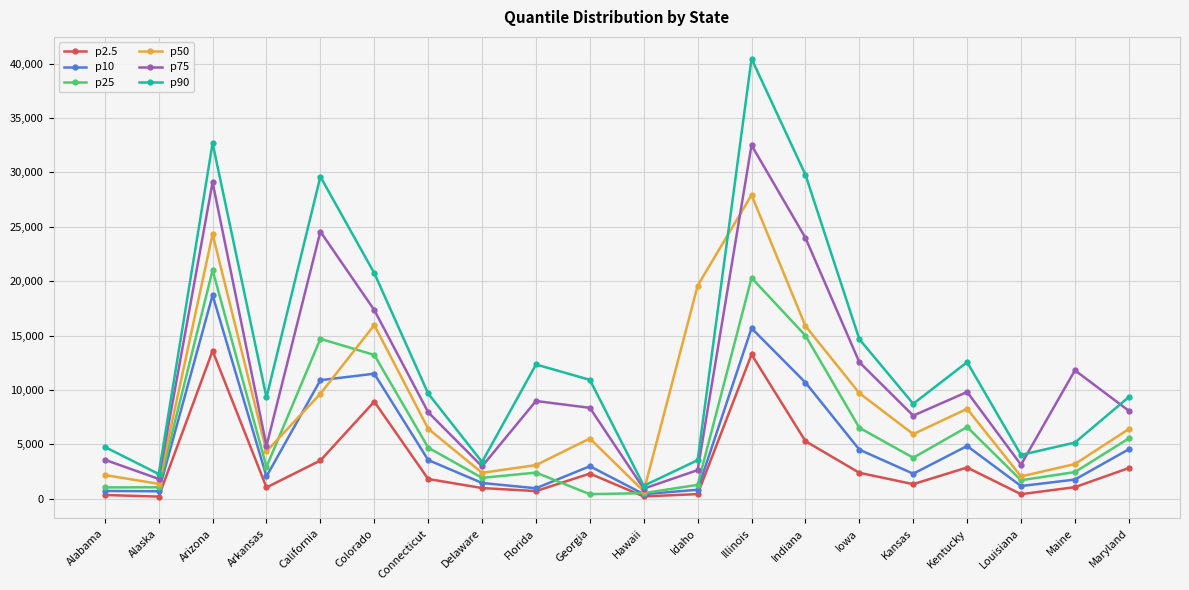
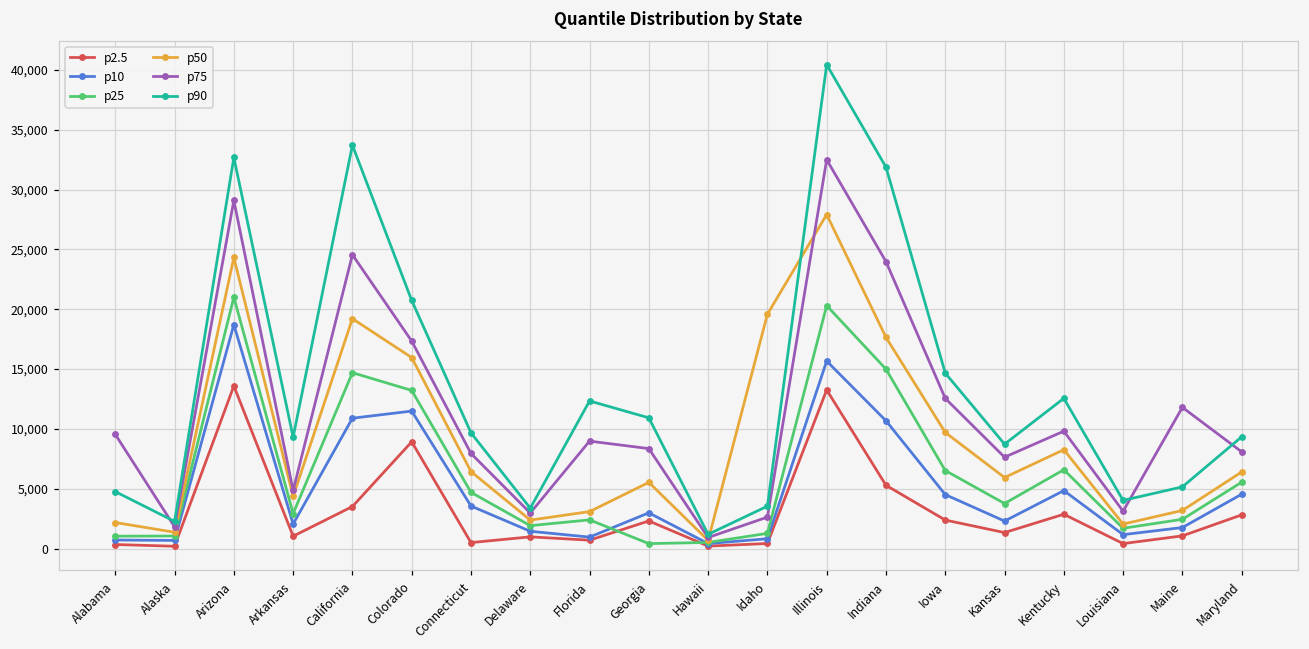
p75, Alabama: 3,600 -> 9,500
p50, California: 9,700 -> 19,200
p90, California: 29,600 -> 33,700
p2.5, Connecticut: 1,800 -> 500
p50, Indiana: 15,900 -> 17,700
p90, Indiana: 29,800 -> 31,900
